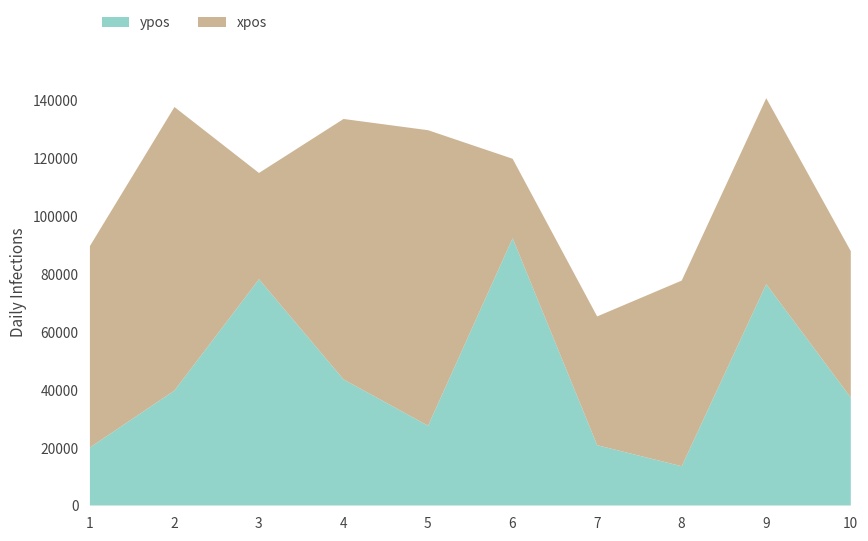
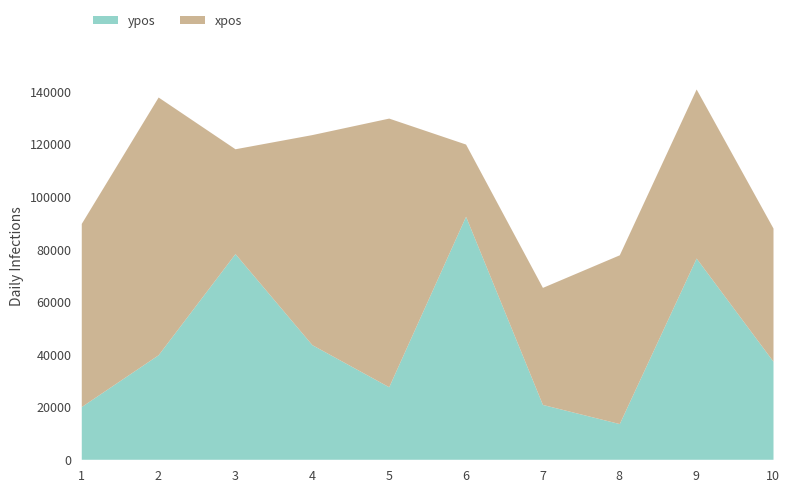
xpos, 3: 37000 -> 40000
xpos, 4: 90000 -> 80000
